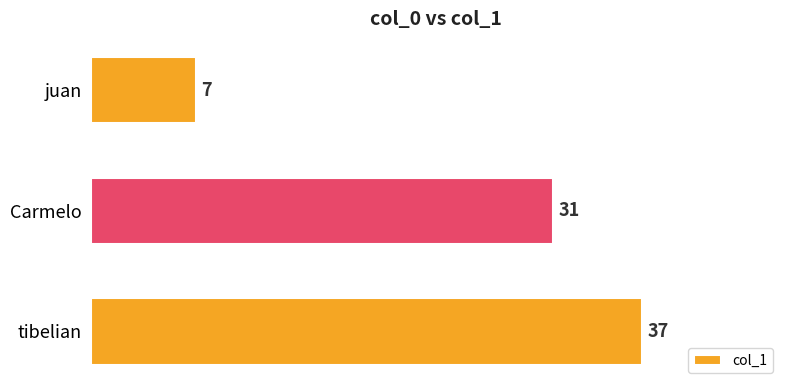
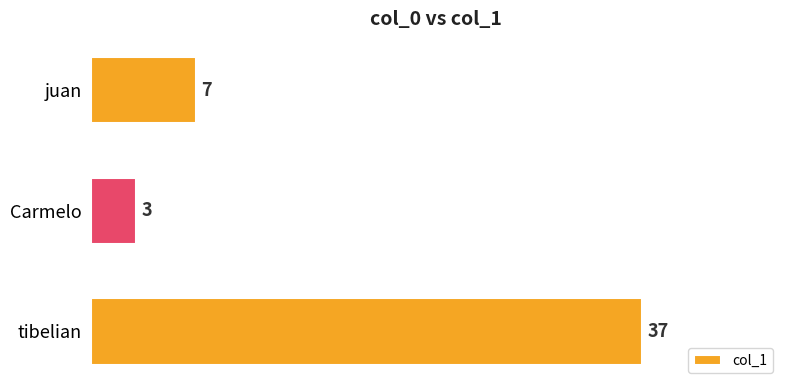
Carmelo: 31 -> 3
